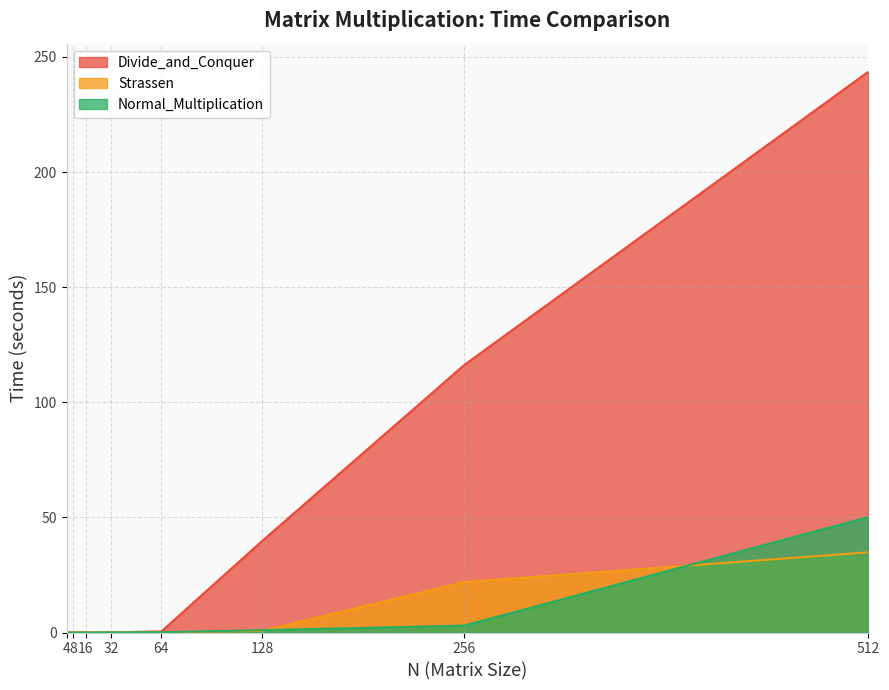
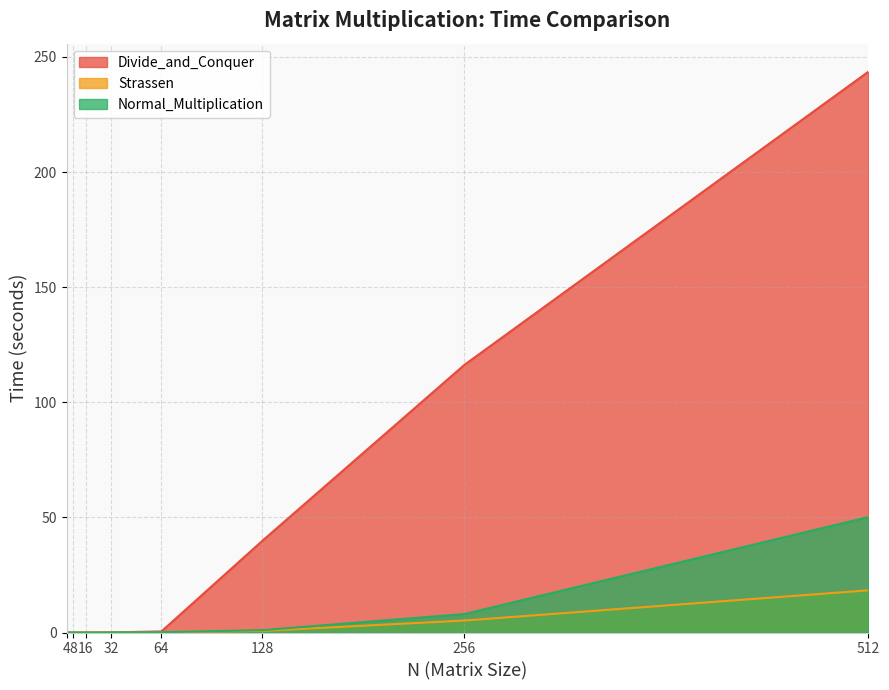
Strassen, 256: 22 -> 5
Normal_Multiplication, 256: 3 -> 8
Strassen, 512: 35 -> 18
